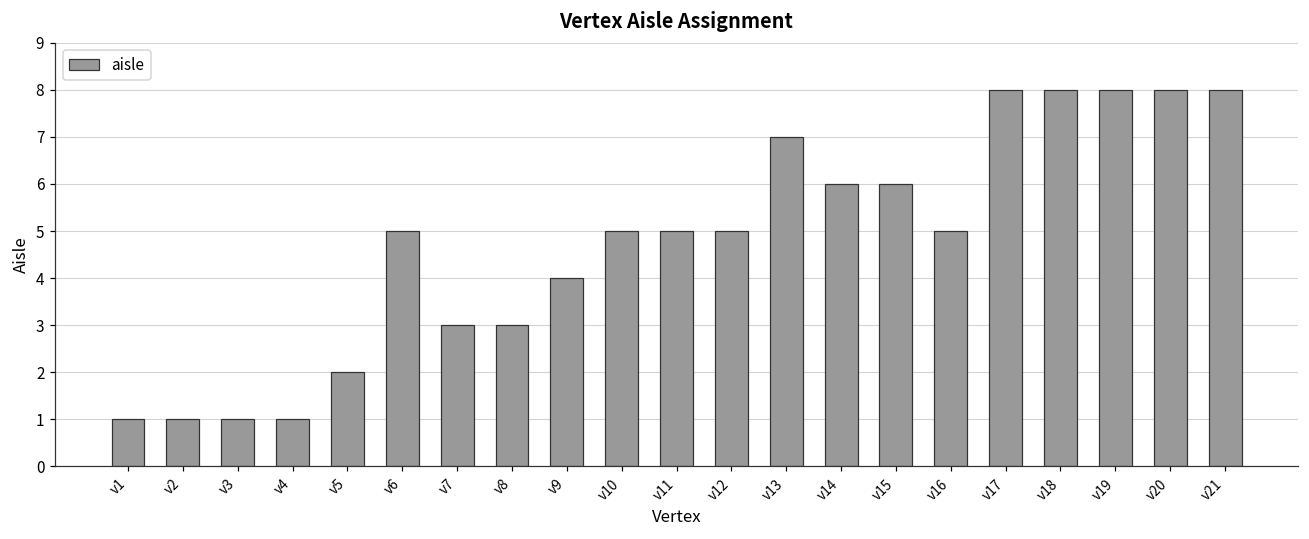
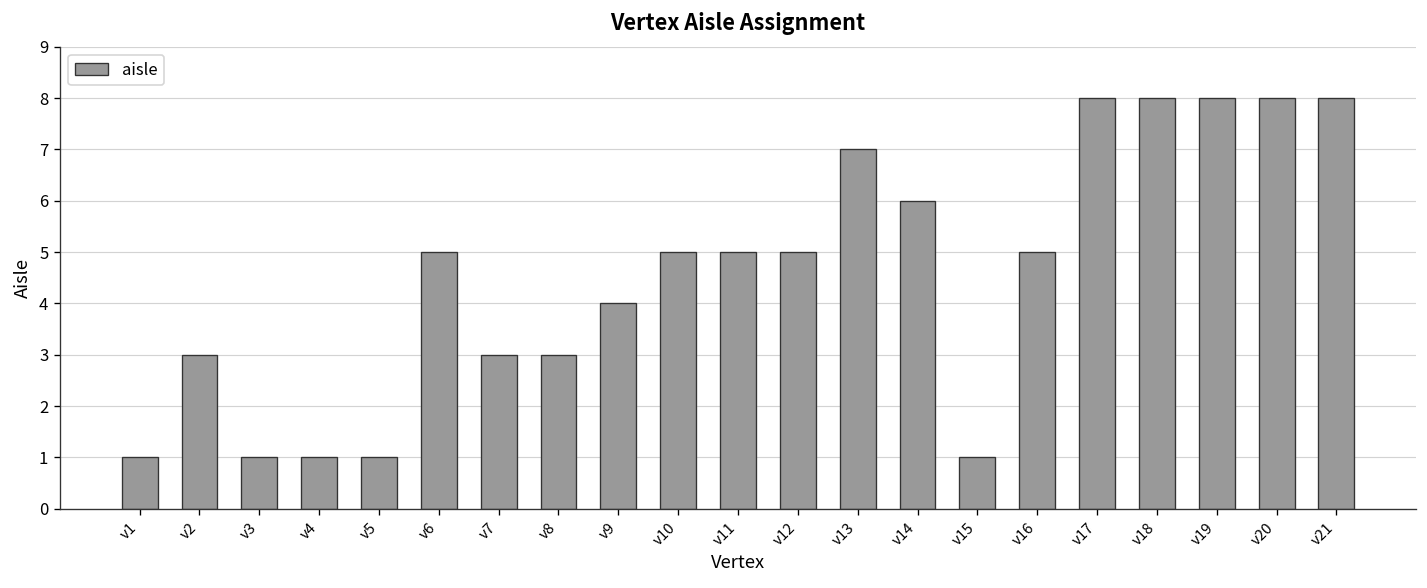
v2: 1 -> 3
v5: 2 -> 1
v15: 6 -> 1
